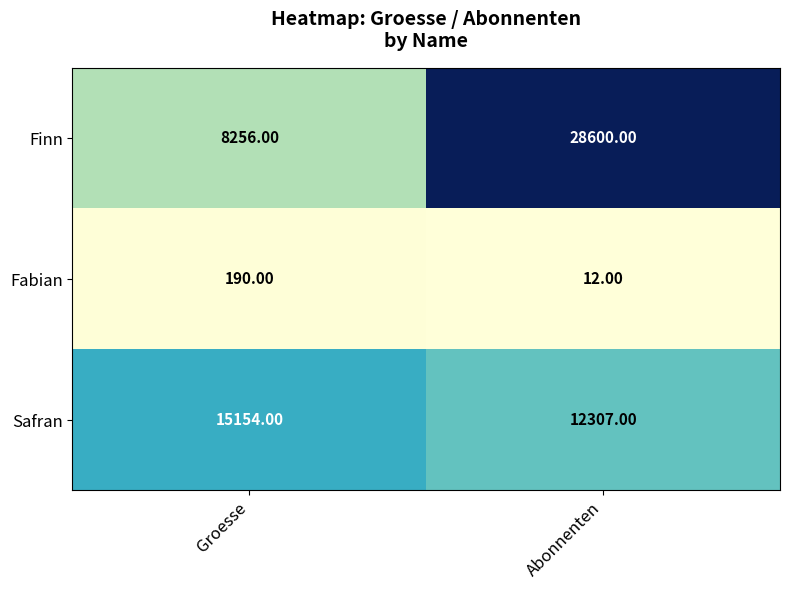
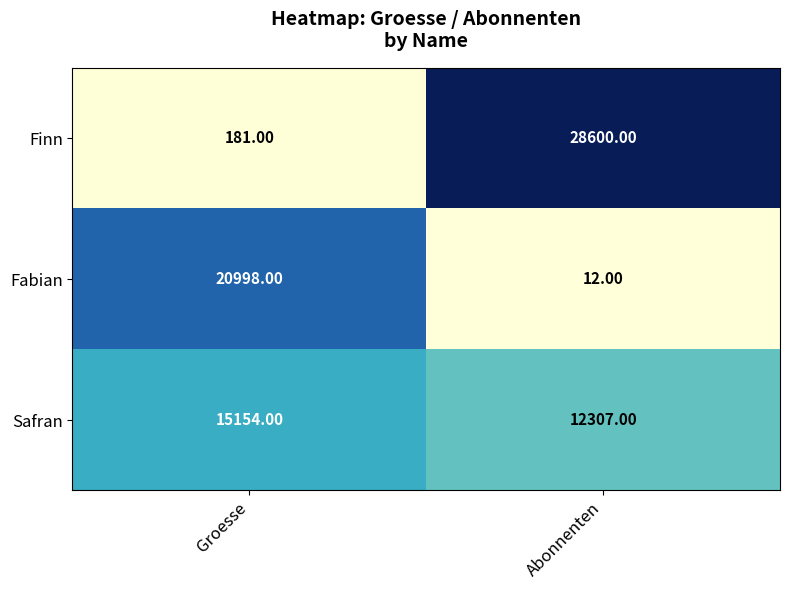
Finn, Groesse: 8256.00 -> 181.00
Fabian, Groesse: 190.00 -> 20998.00
